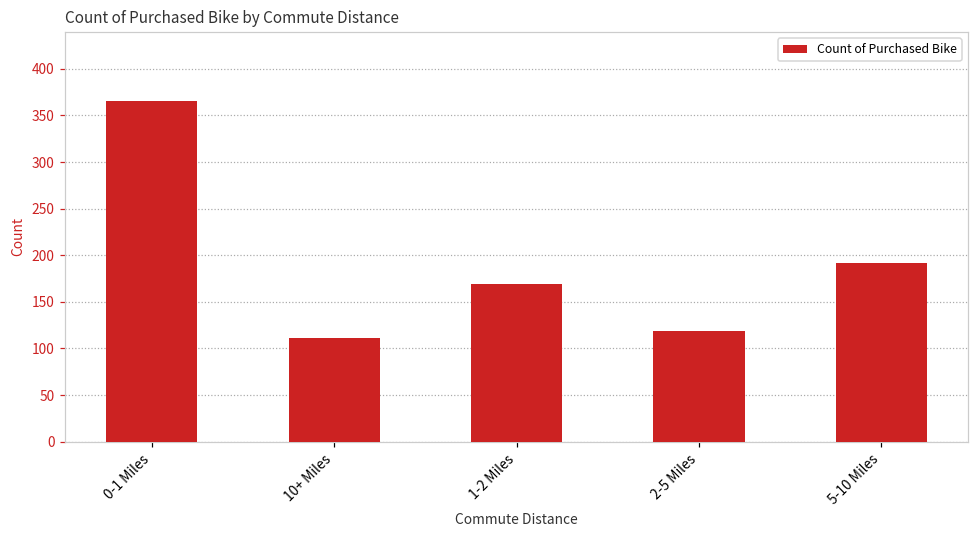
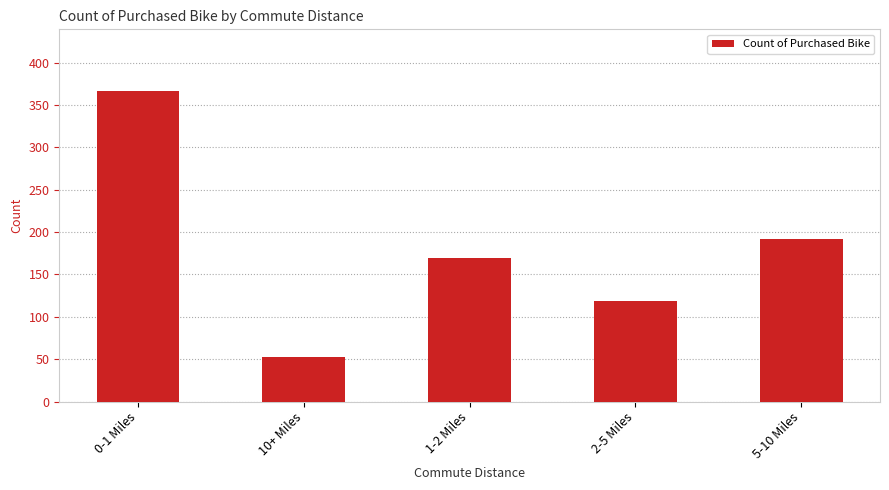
10+ Miles: 110 -> 50
